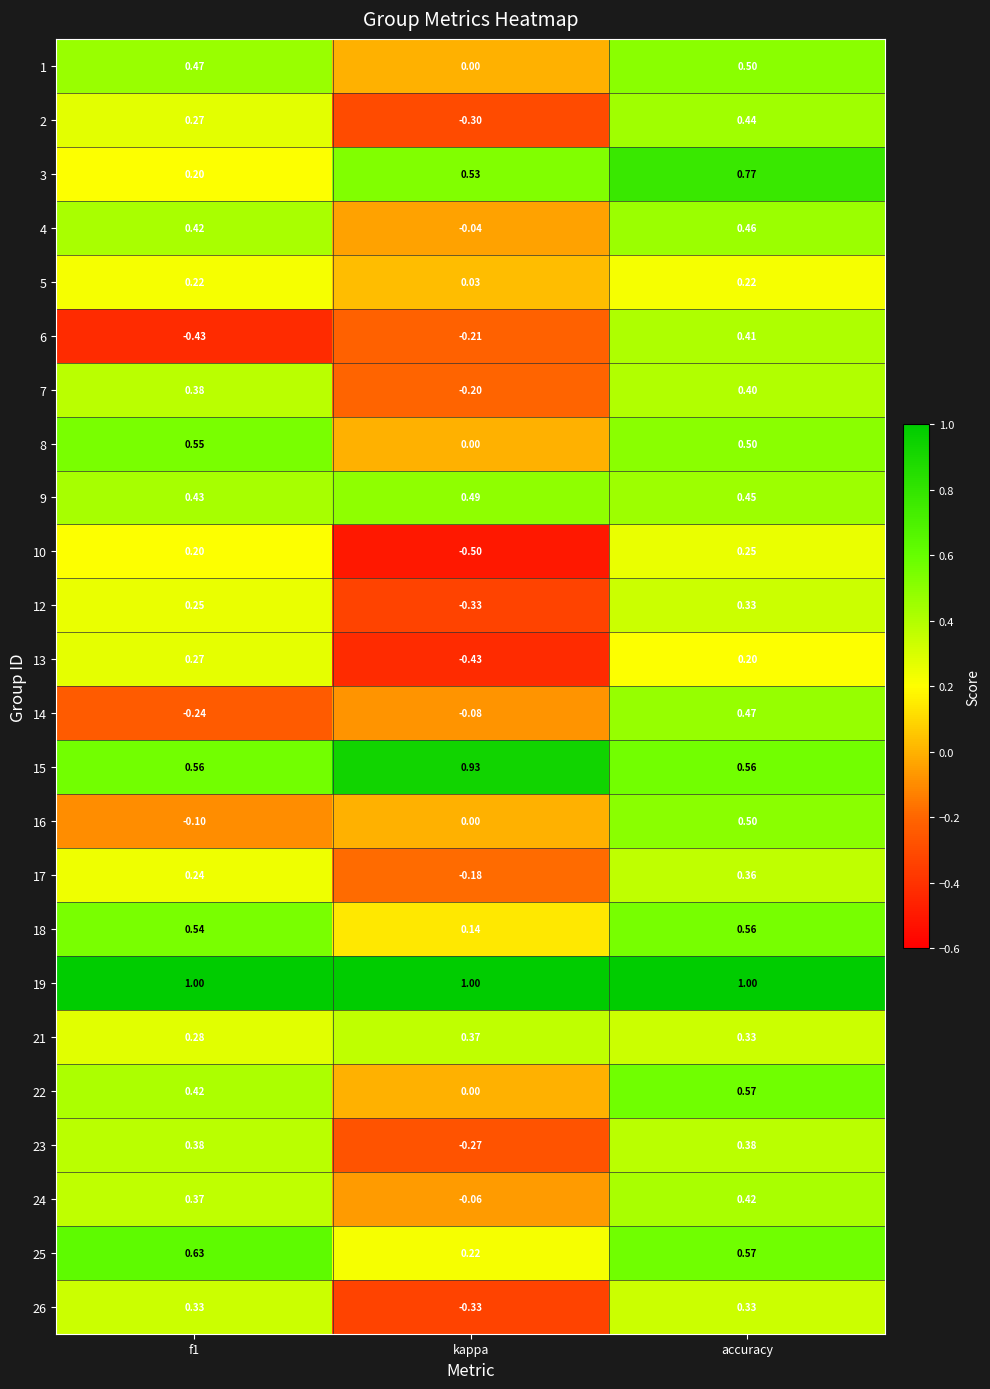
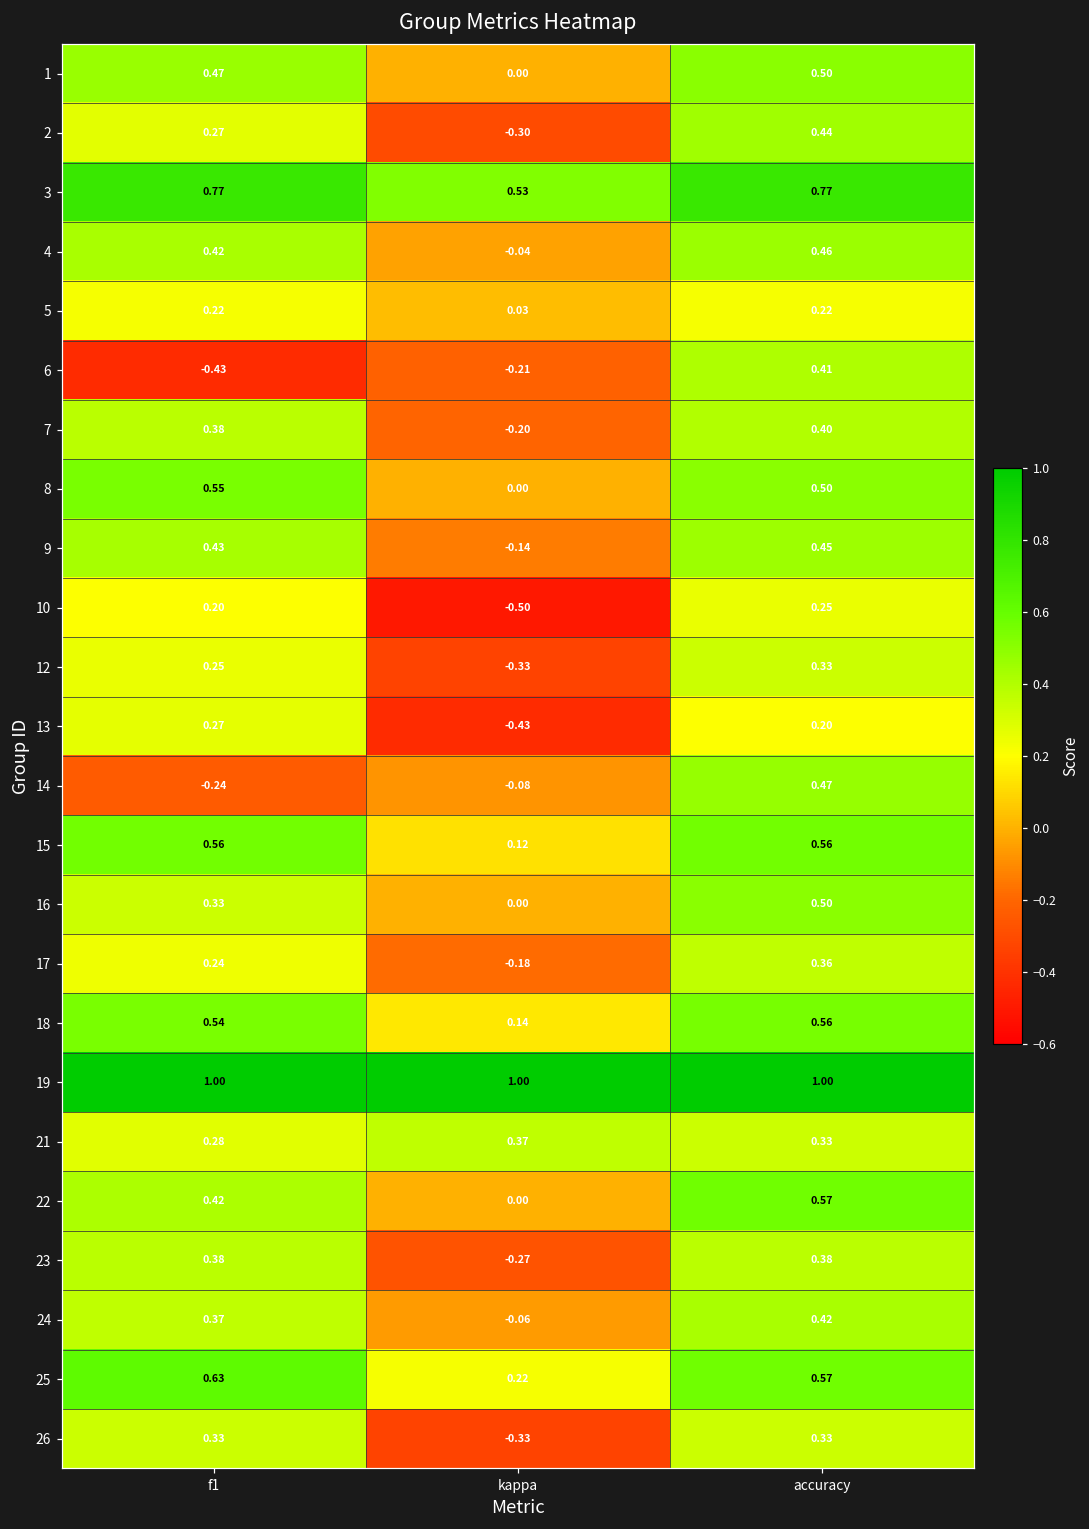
3, f1: 0.20 -> 0.77
9, kappa: 0.49 -> -0.14
15, kappa: 0.93 -> 0.12
16, f1: -0.10 -> 0.33
